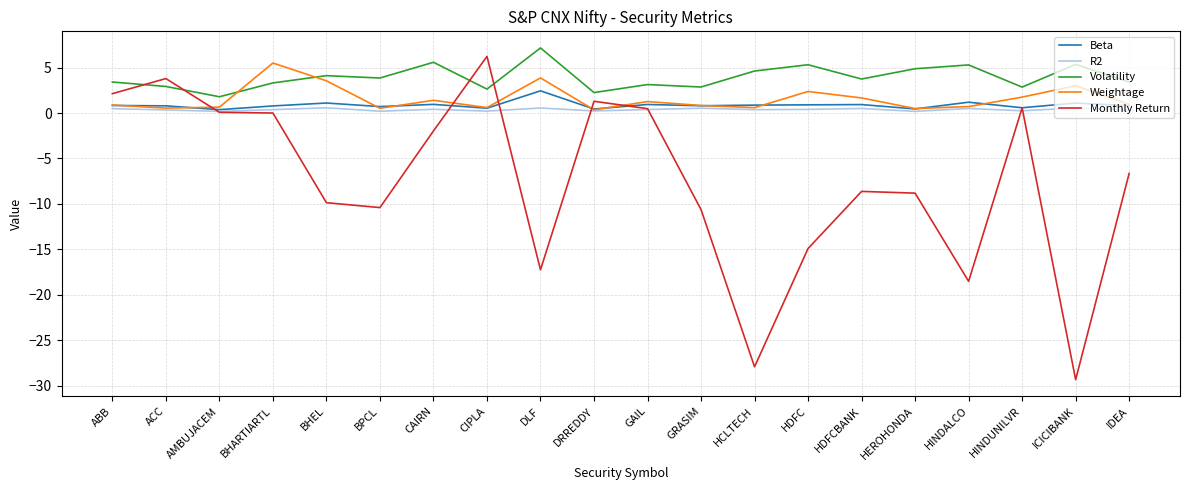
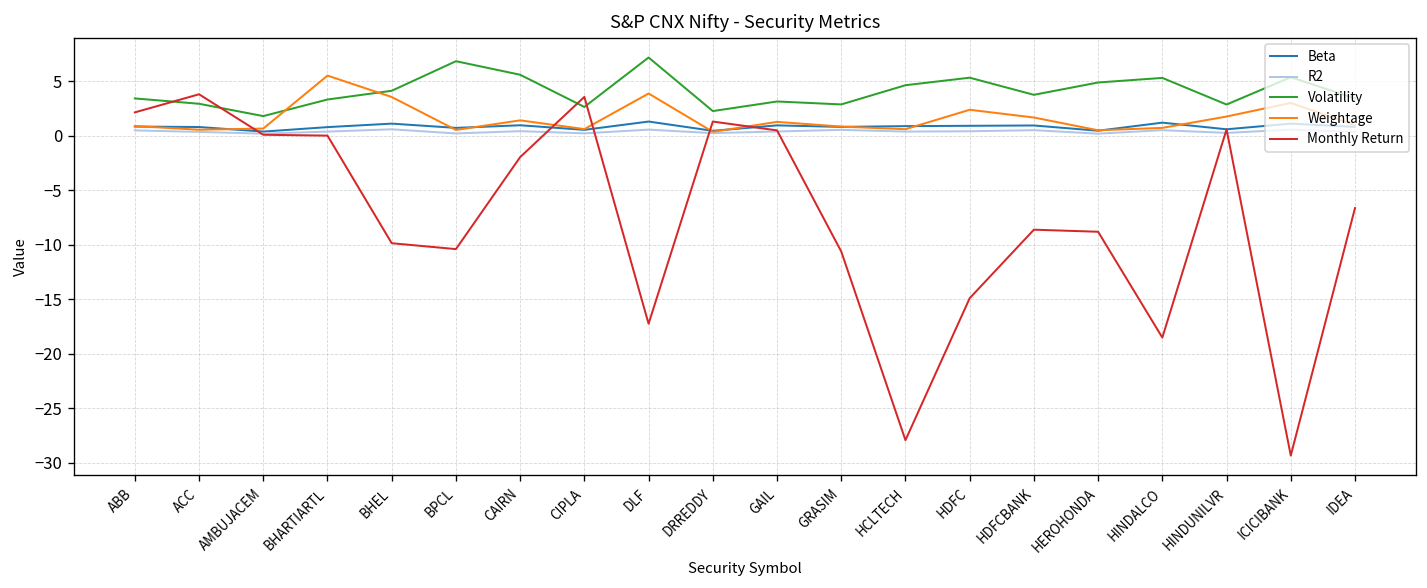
Volatility, BPCL: 4 -> 7
Monthly Return, CIPLA: 6 -> 4
Beta, DLF: 2 -> 1
